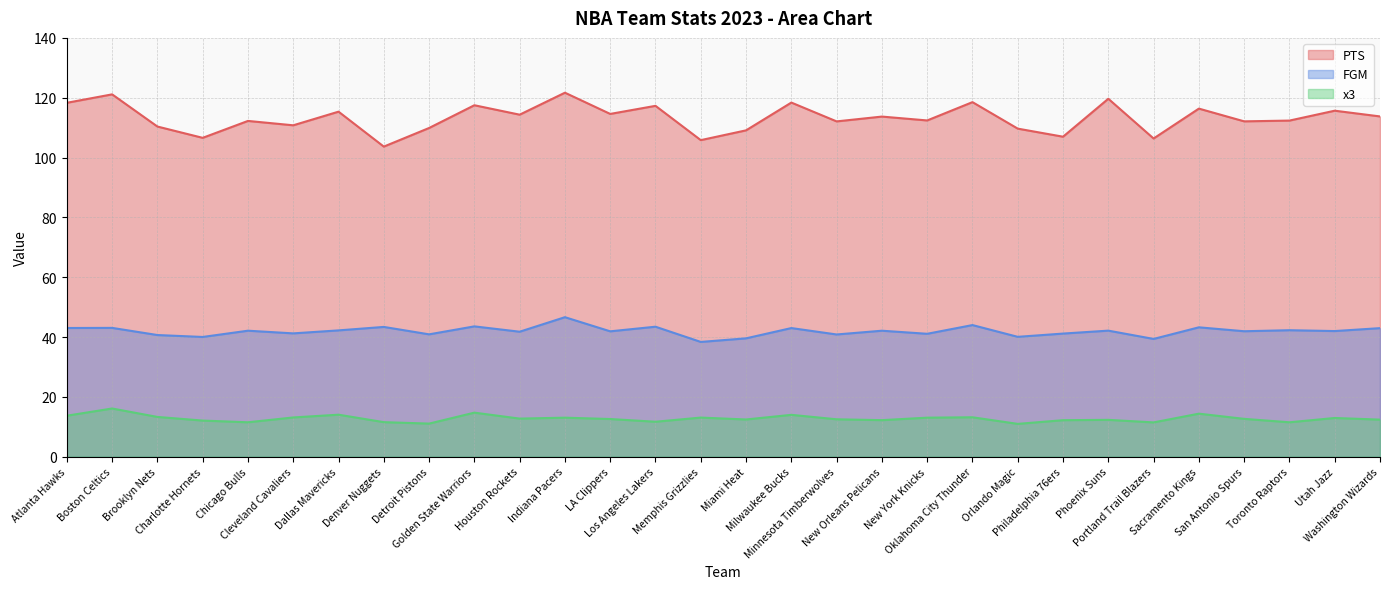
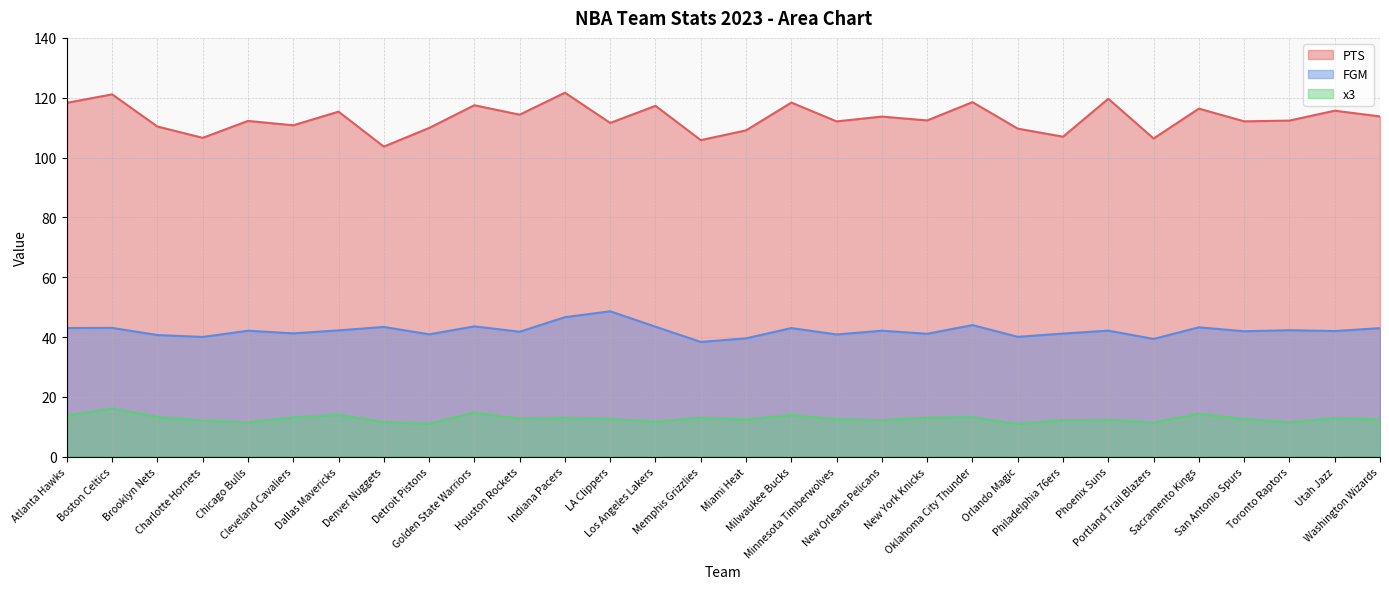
PTS, LA Clippers: 115 -> 112
FGM, LA Clippers: 42 -> 49
